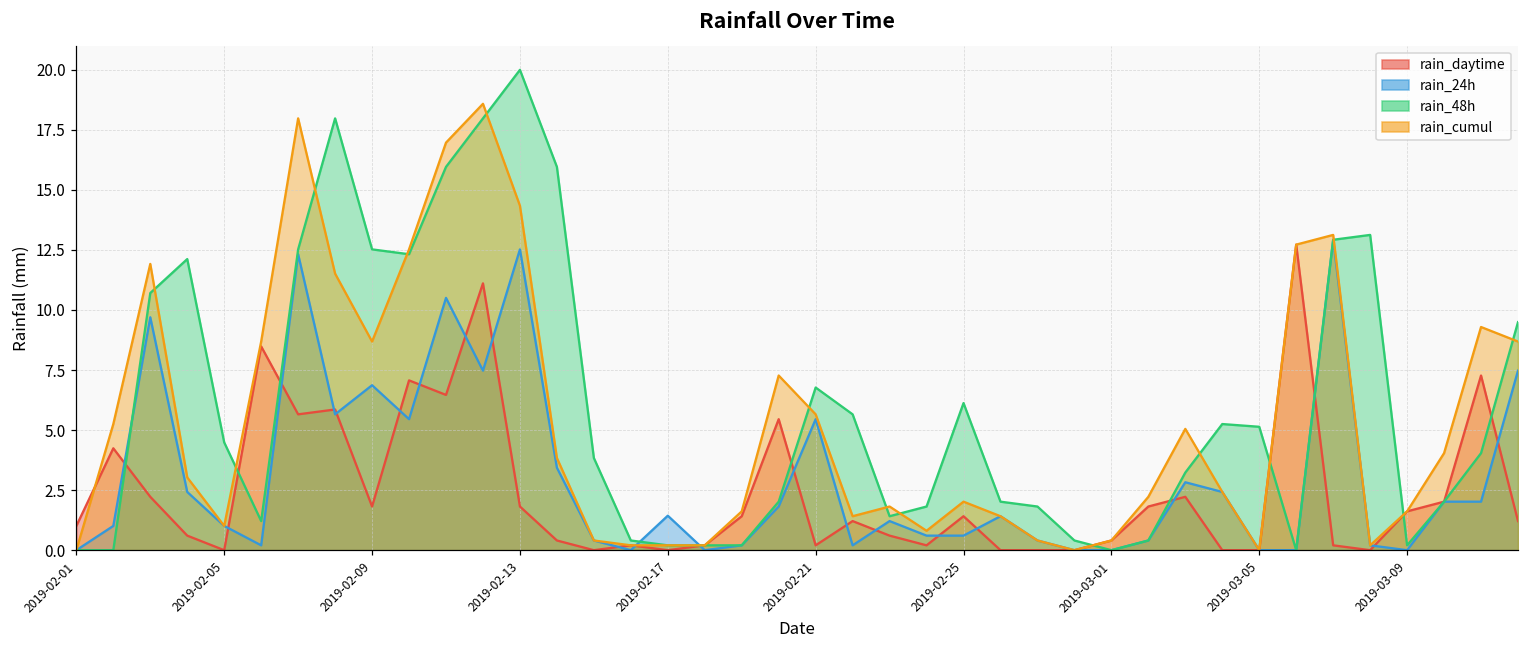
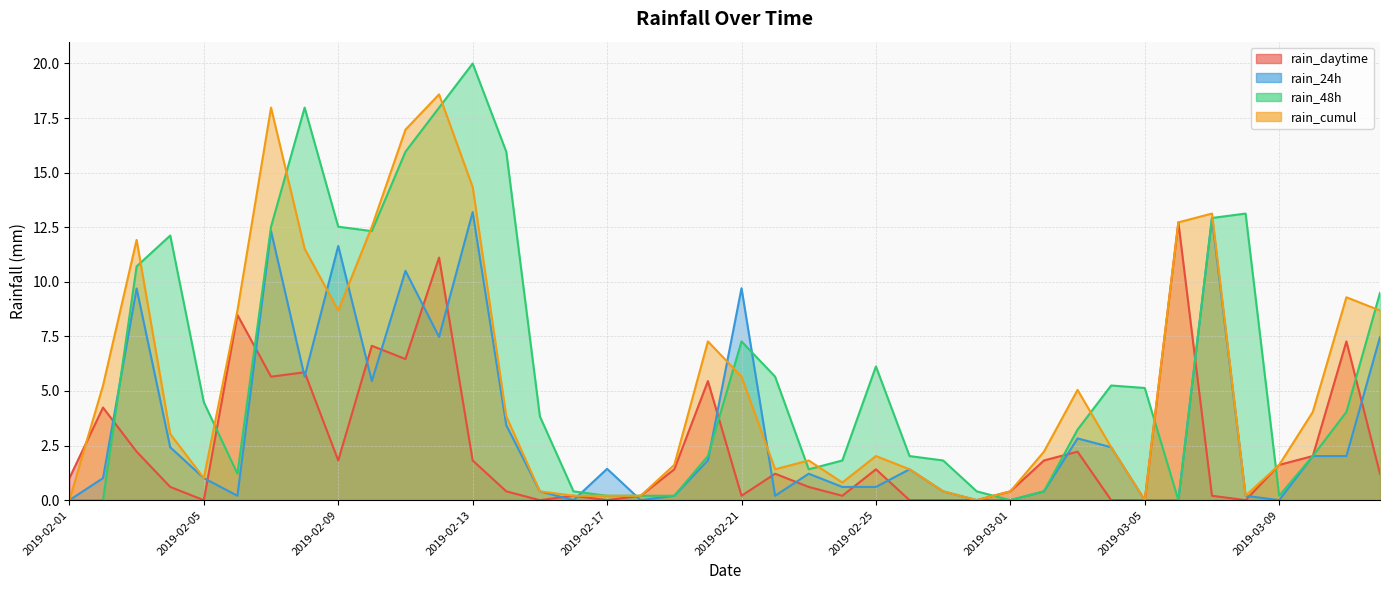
rain_24h, 2019-02-09: 6.9 -> 11.6
rain_24h, 2019-02-13: 12.5 -> 13.2
rain_24h, 2019-02-21: 5.5 -> 9.7
rain_48h, 2019-02-21: 6.8 -> 7.3
